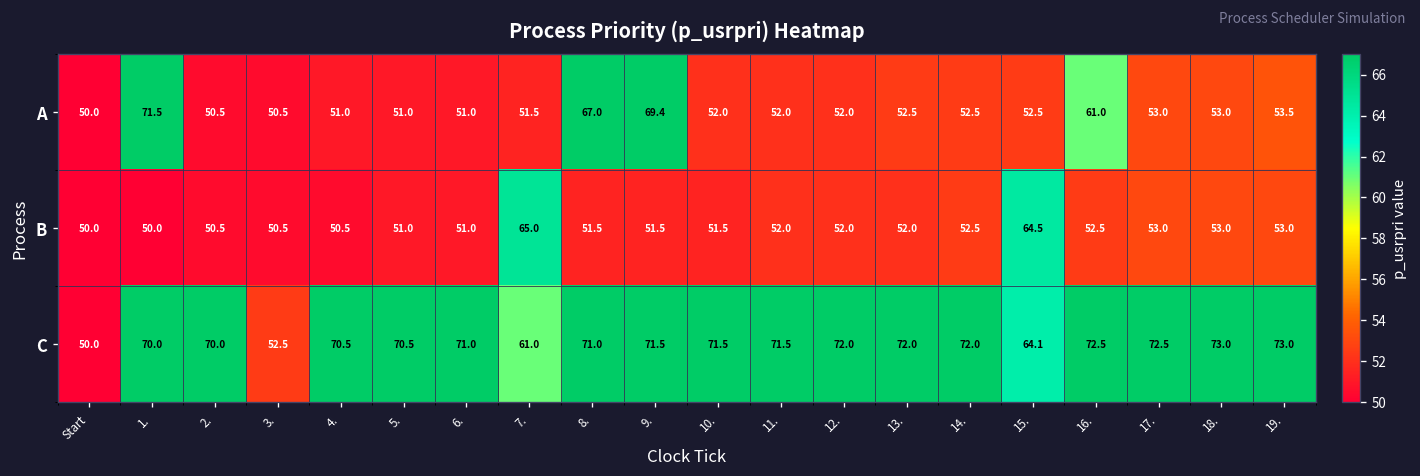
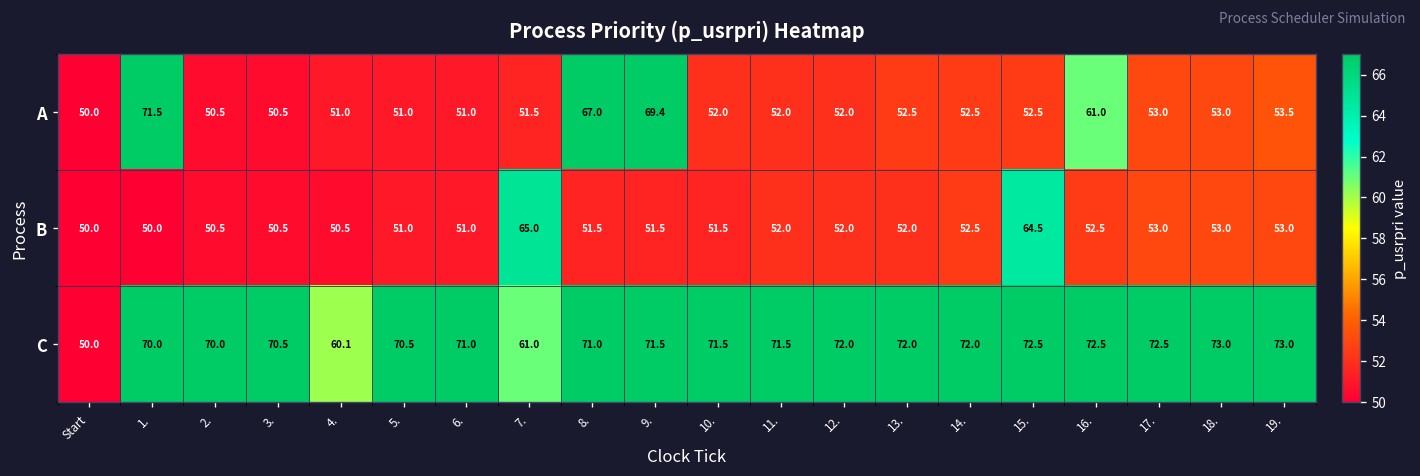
C, 3.: 52.5 -> 70.5
C, 4.: 70.5 -> 60.1
C, 15.: 64.1 -> 72.5
